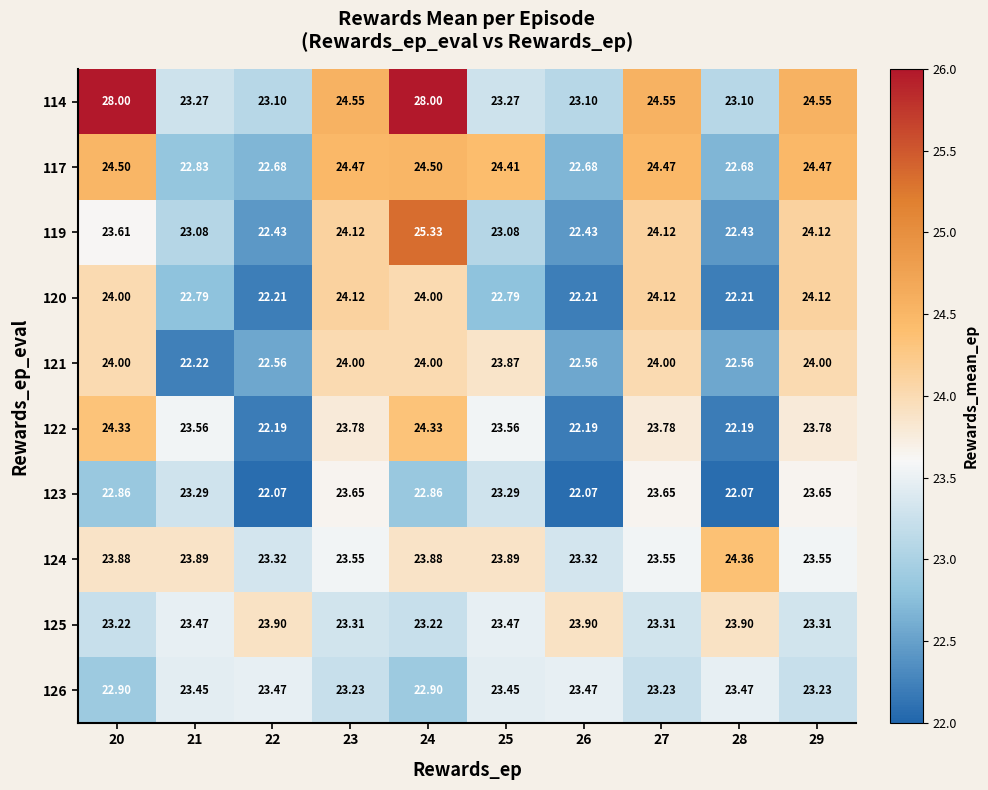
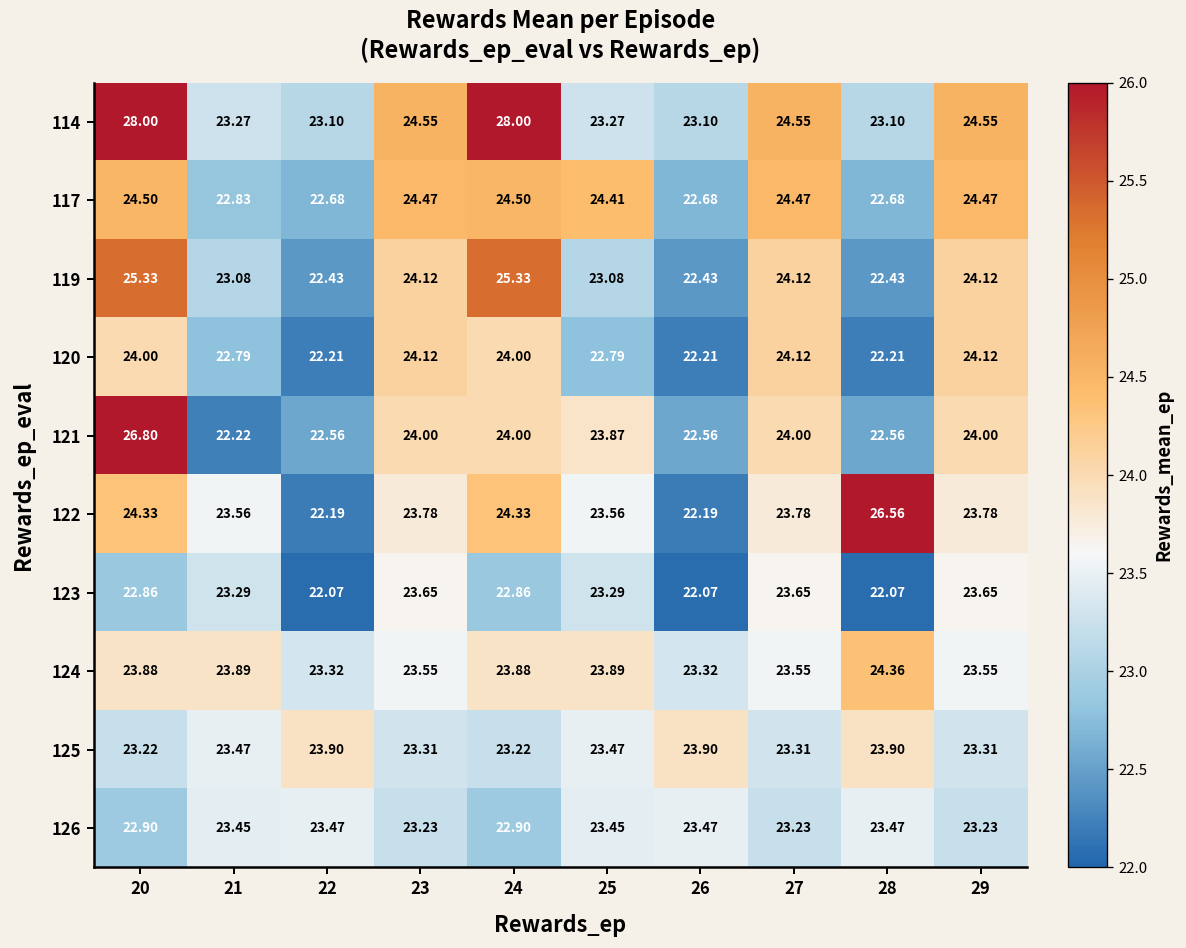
119, 20: 23.61 -> 25.33
121, 20: 24.00 -> 26.80
122, 28: 22.19 -> 26.56
